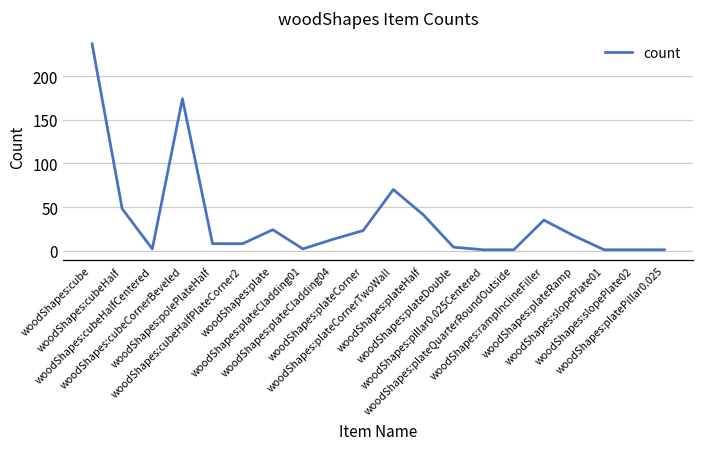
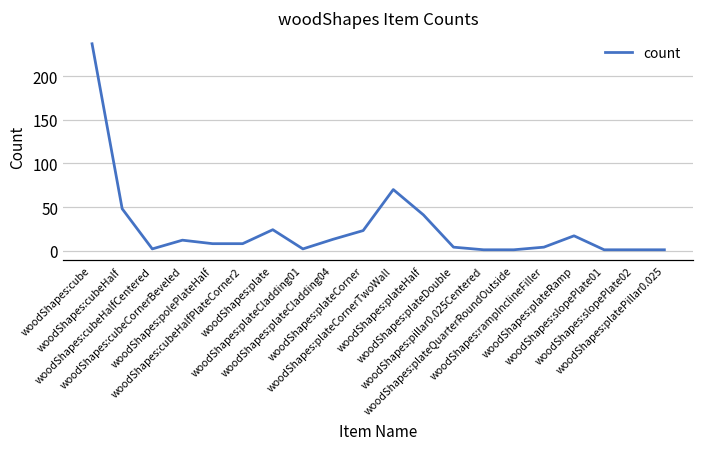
woodShapes:cubeCornerBeveled: 170 -> 10
woodShapes:rampInclineFiller: 40 -> 0
